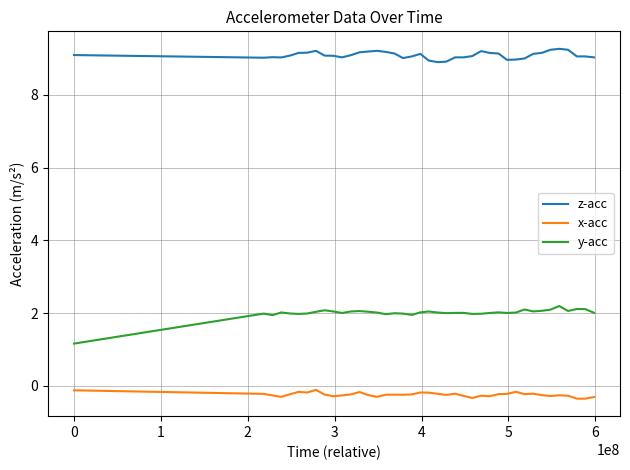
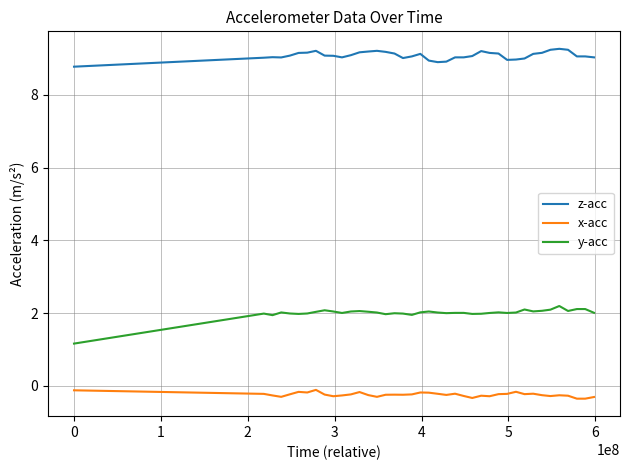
z-acc, 0: 9.1 -> 8.8
